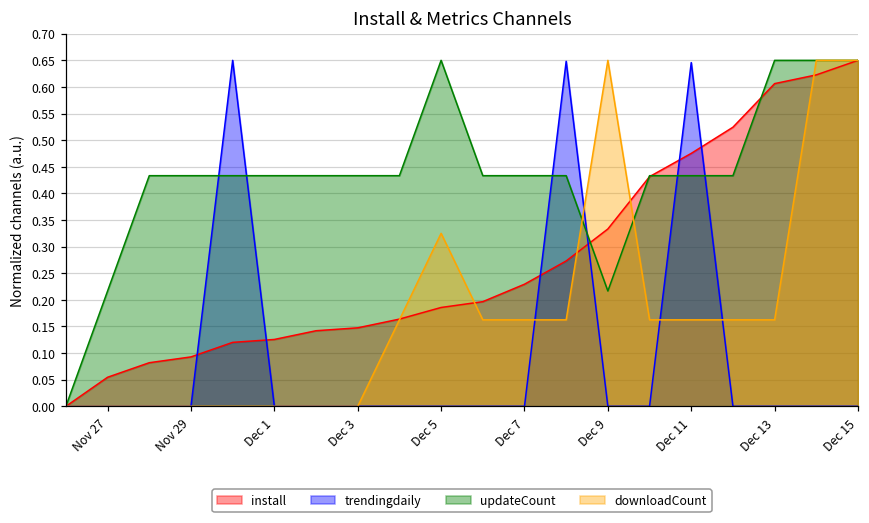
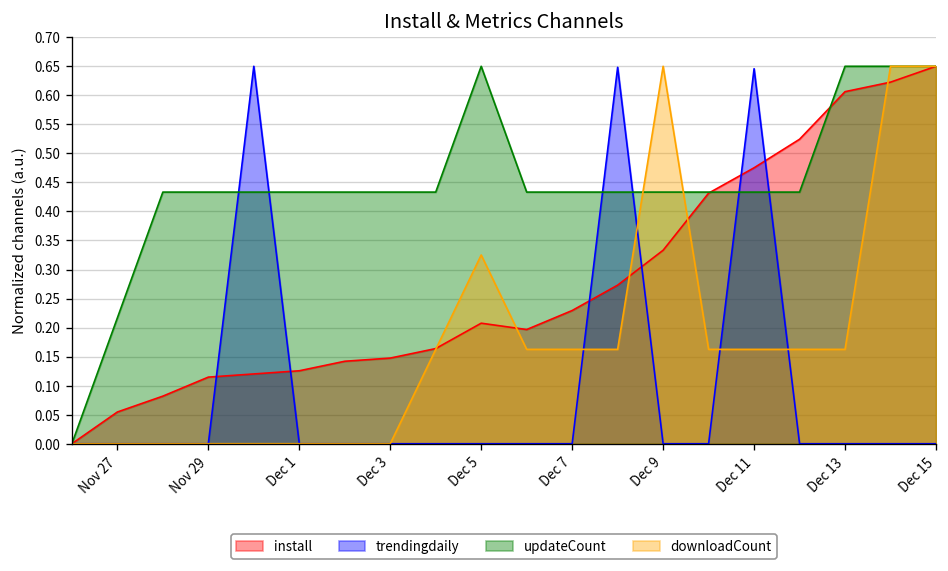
install, Nov 29: 0.09 -> 0.11
install, Dec 5: 0.19 -> 0.21
updateCount, Dec 9: 0.22 -> 0.43
